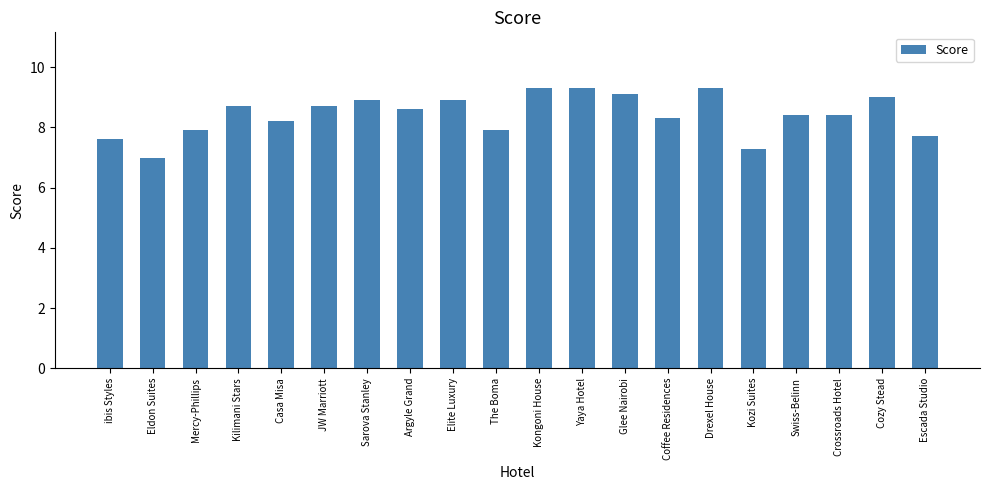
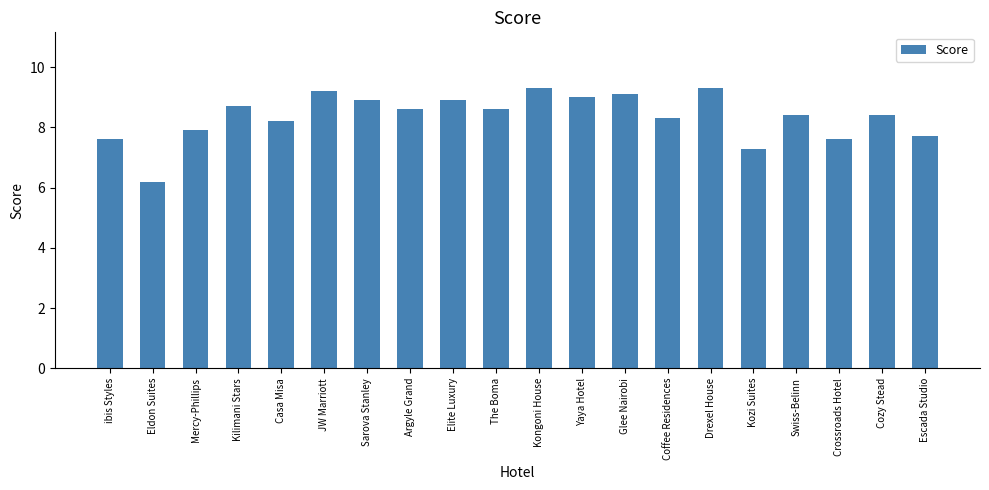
Eldon Suites: 7.0 -> 6.2
JW Marriott: 8.7 -> 9.2
The Boma: 7.9 -> 8.6
Yaya Hotel: 9.3 -> 9.0
Crossroads Hotel: 8.4 -> 7.6
Cozy Stead: 9.0 -> 8.4
